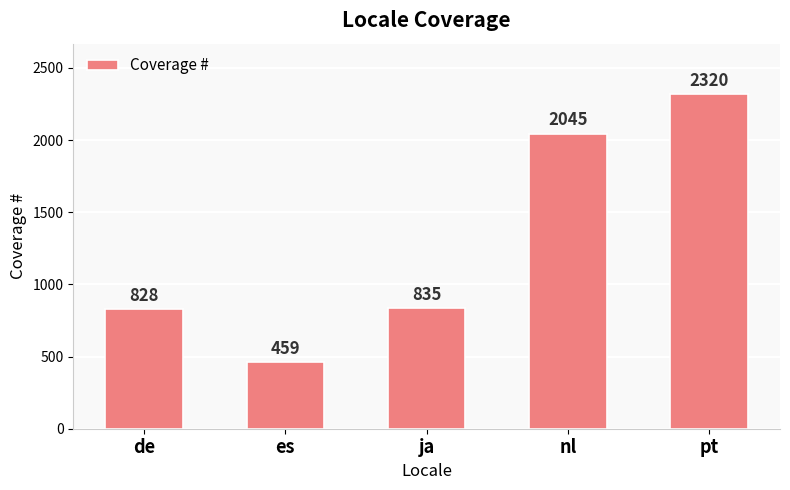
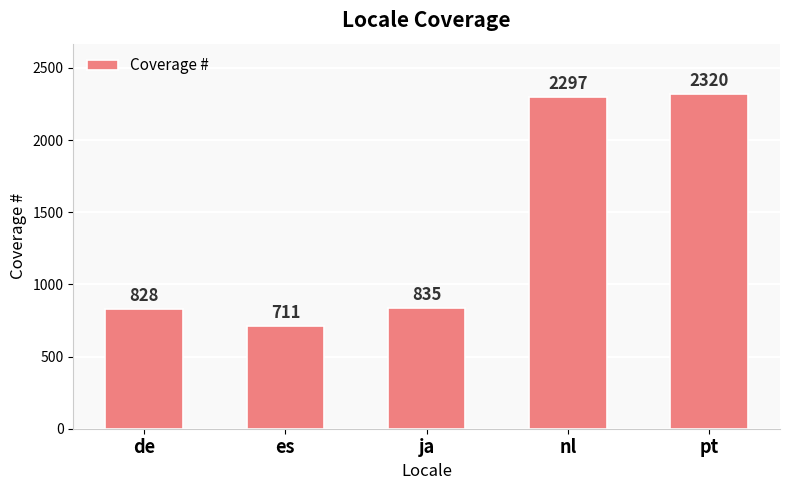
es: 459 -> 711
nl: 2045 -> 2297
